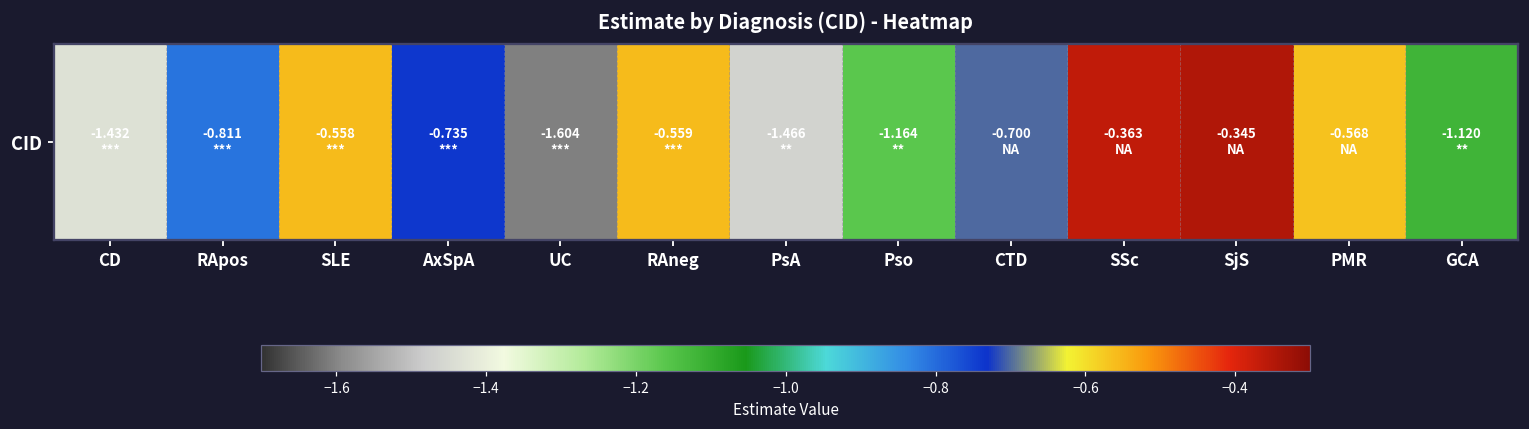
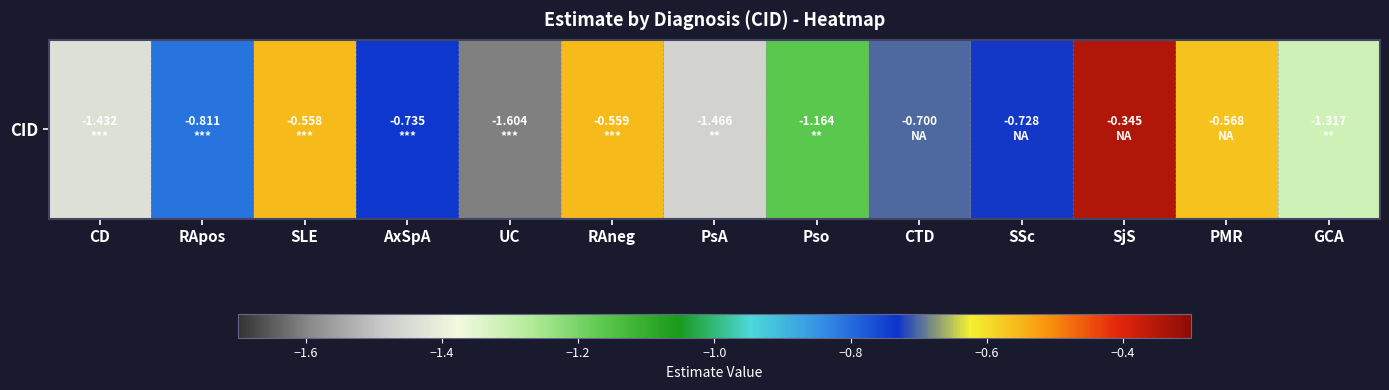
CID, SSc: -0.363 -> -0.728
CID, GCA: -1.120 -> -1.317
